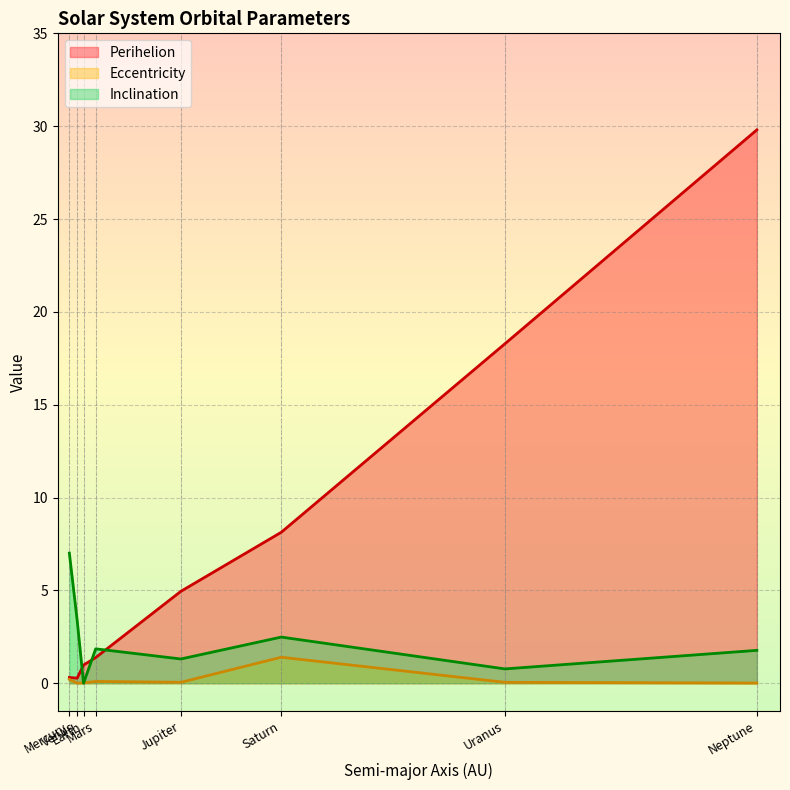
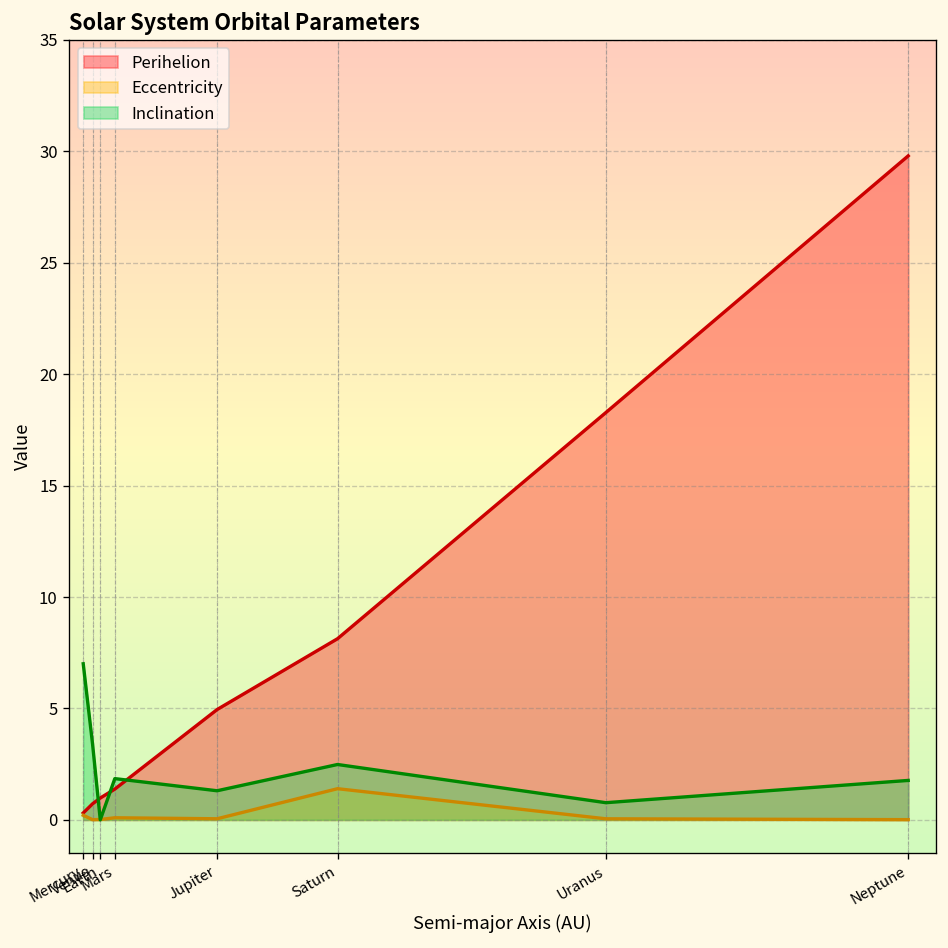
Perihelion, Venus: 0.3 -> 0.7
